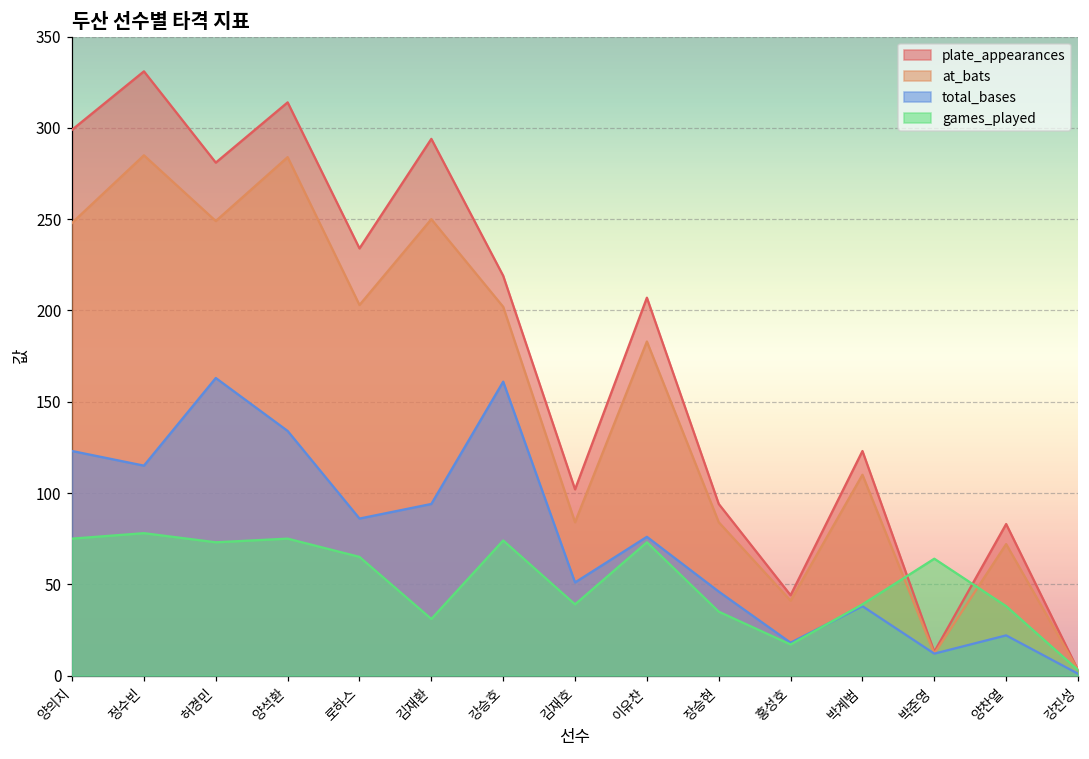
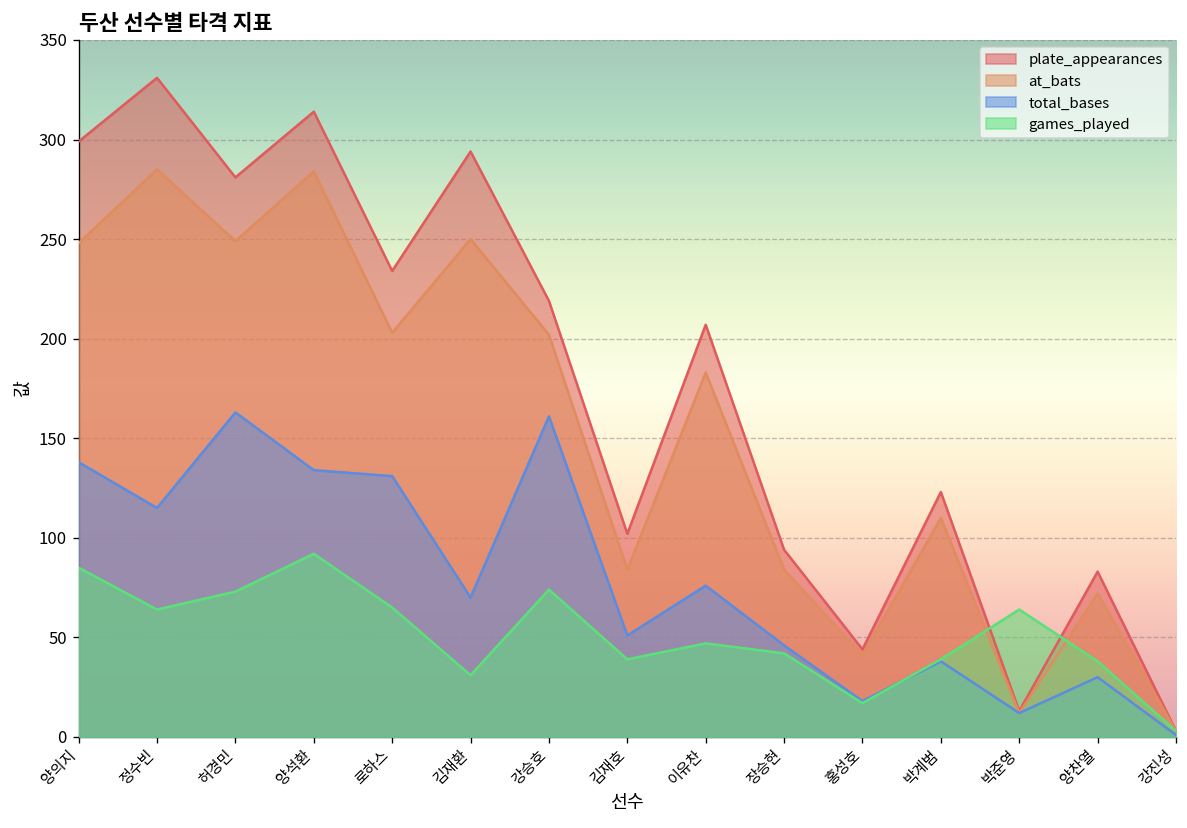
total_bases, 양의지: 123 -> 138
games_played, 양의지: 75 -> 85
games_played, 정수빈: 78 -> 64
games_played, 양석환: 75 -> 92
total_bases, 로하스: 86 -> 131
total_bases, 김재환: 94 -> 70
games_played, 이유찬: 73 -> 47
games_played, 장승현: 35 -> 42
total_bases, 양찬열: 22 -> 30
